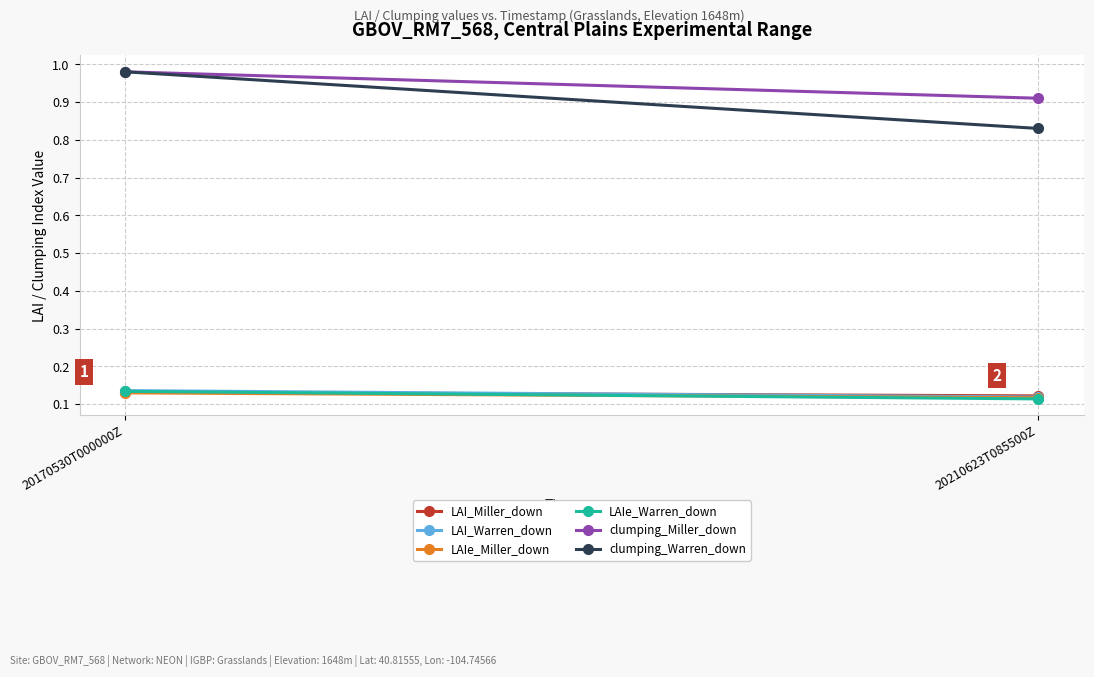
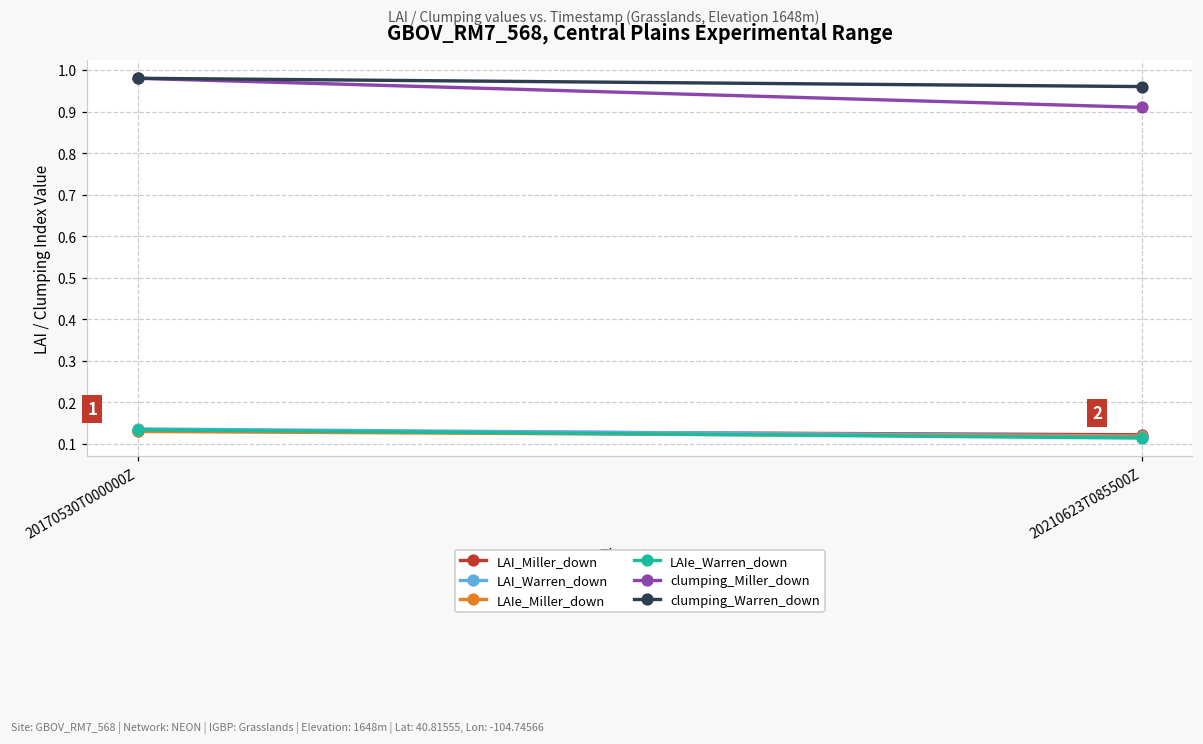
clumping_Warren_down, 20210623T085500Z: 0.83 -> 0.96
